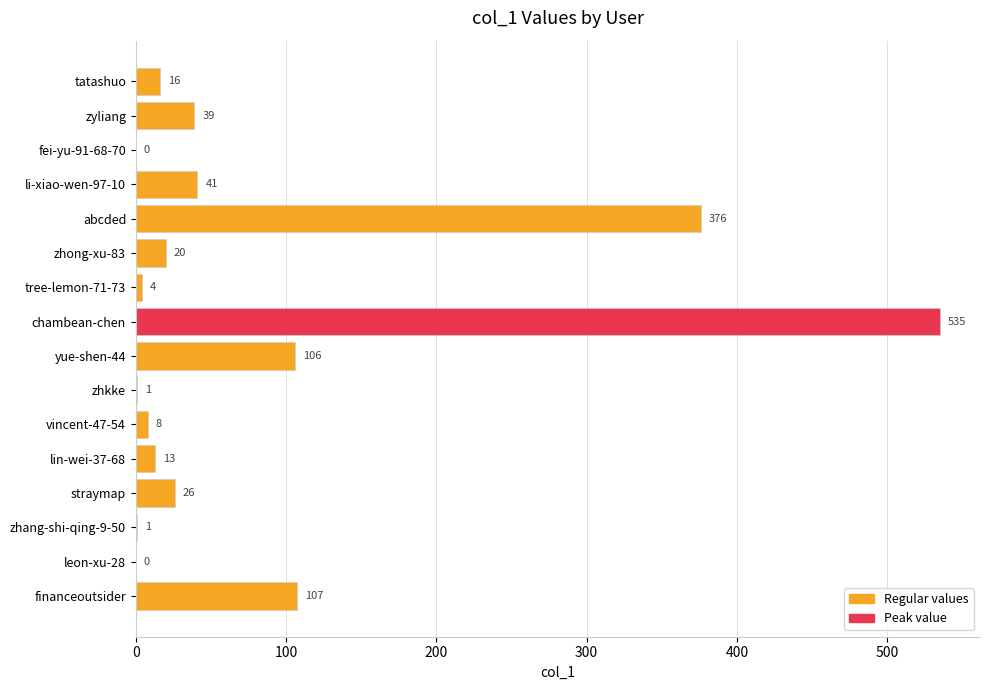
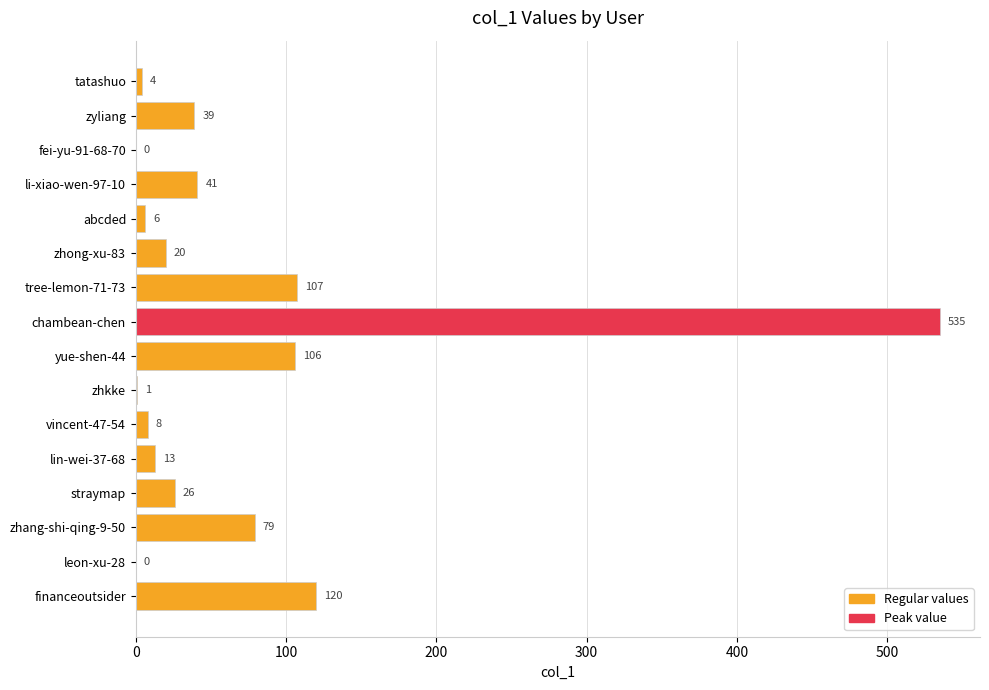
tatashuo: 16 -> 4
abcded: 376 -> 6
tree-lemon-71-73: 4 -> 107
zhang-shi-qing-9-50: 1 -> 79
financeoutsider: 107 -> 120
